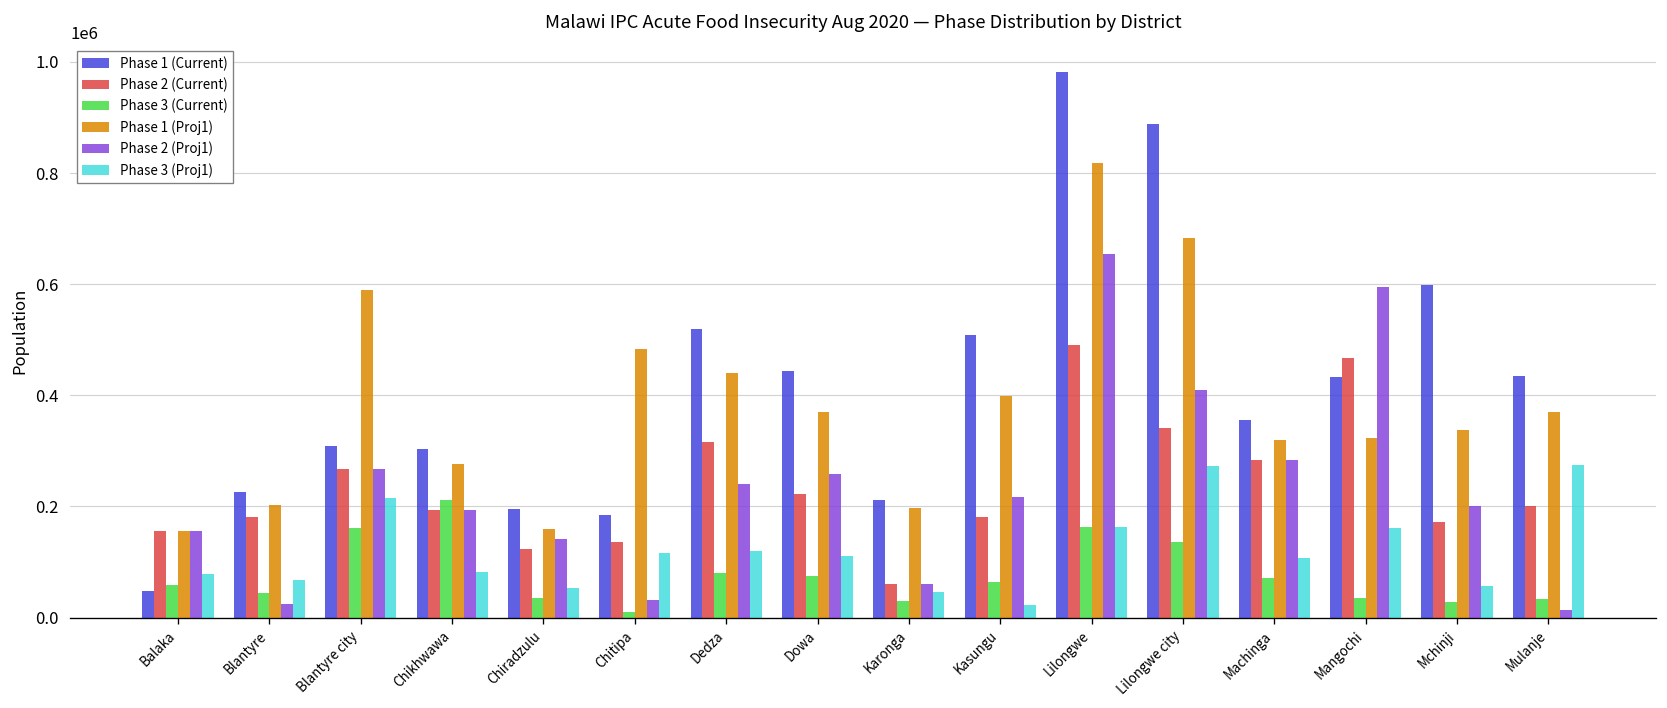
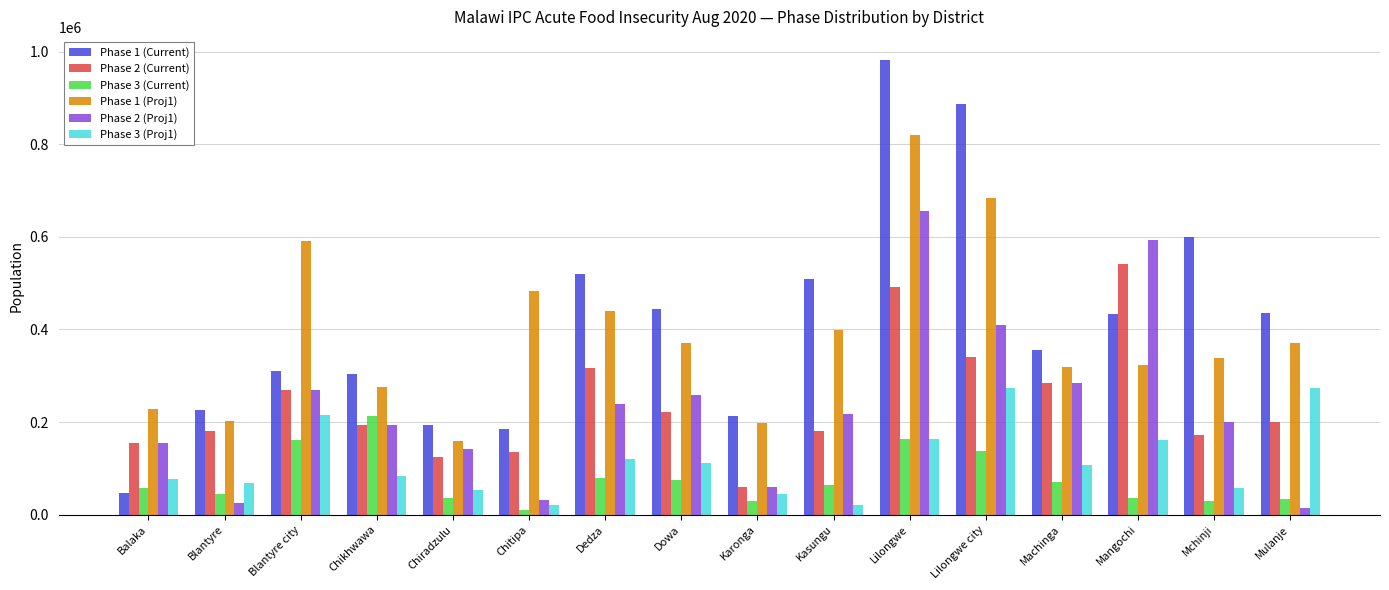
Phase 1 (Proj1), Balaka: 160000 -> 230000
Phase 3 (Proj1), Chitipa: 120000 -> 20000
Phase 2 (Current), Mangochi: 470000 -> 540000
